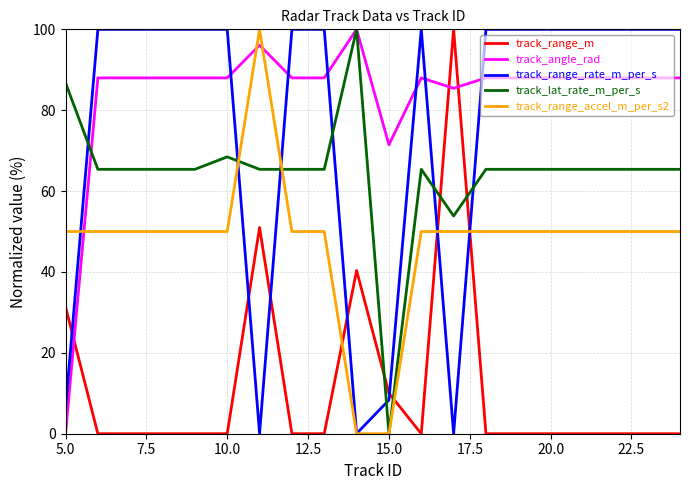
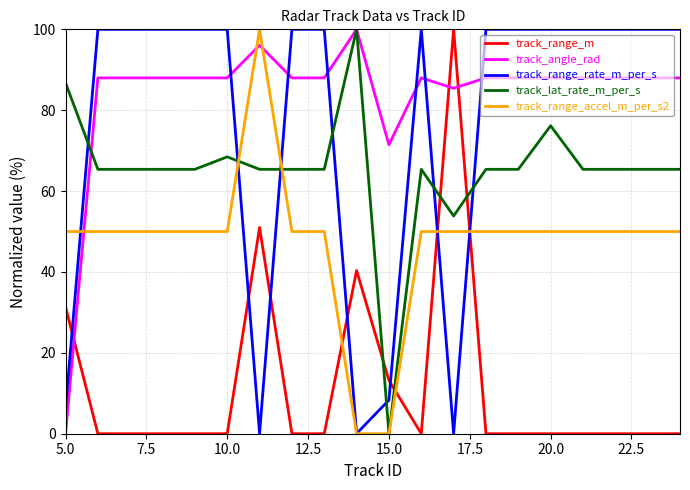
track_range_m, 15.0: 10 -> 13
track_lat_rate_m_per_s, 20.0: 65 -> 76
